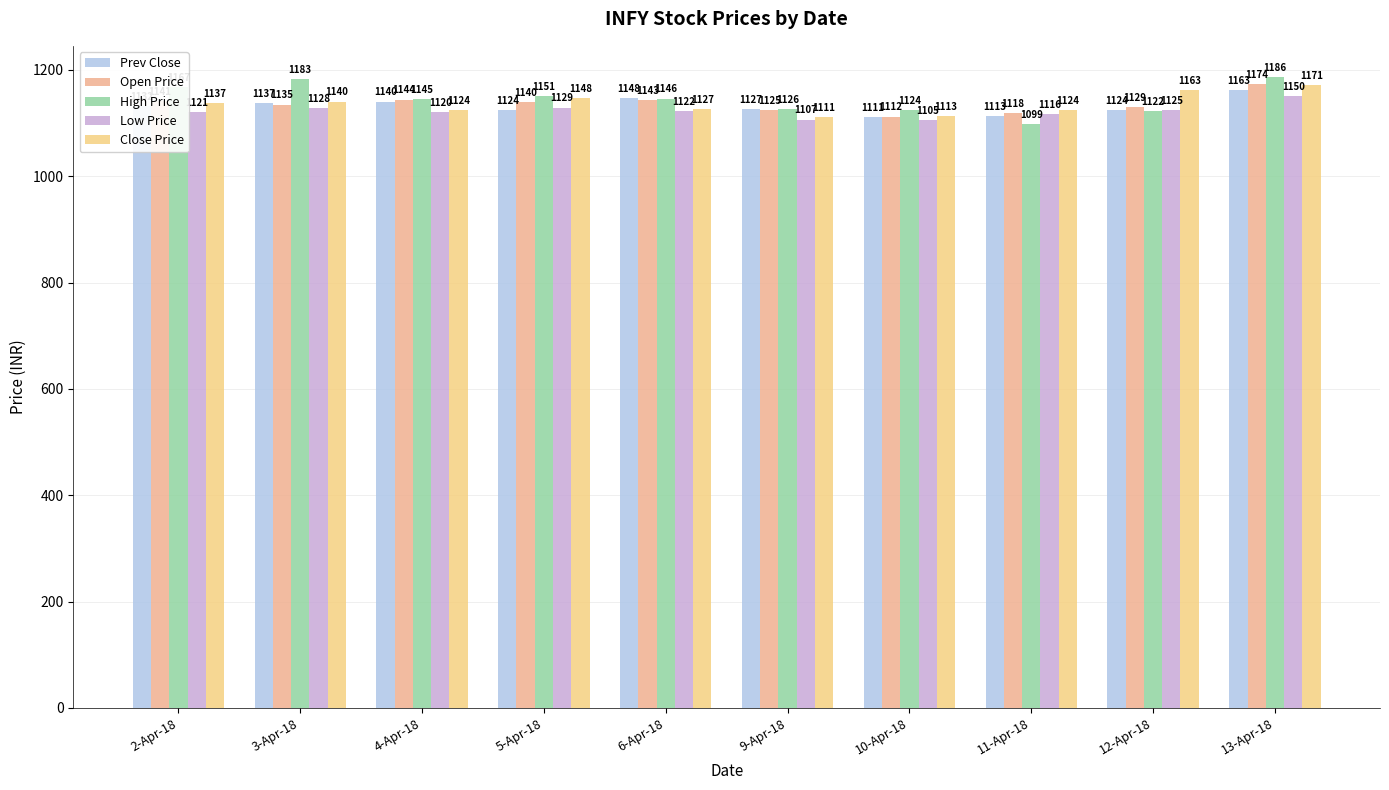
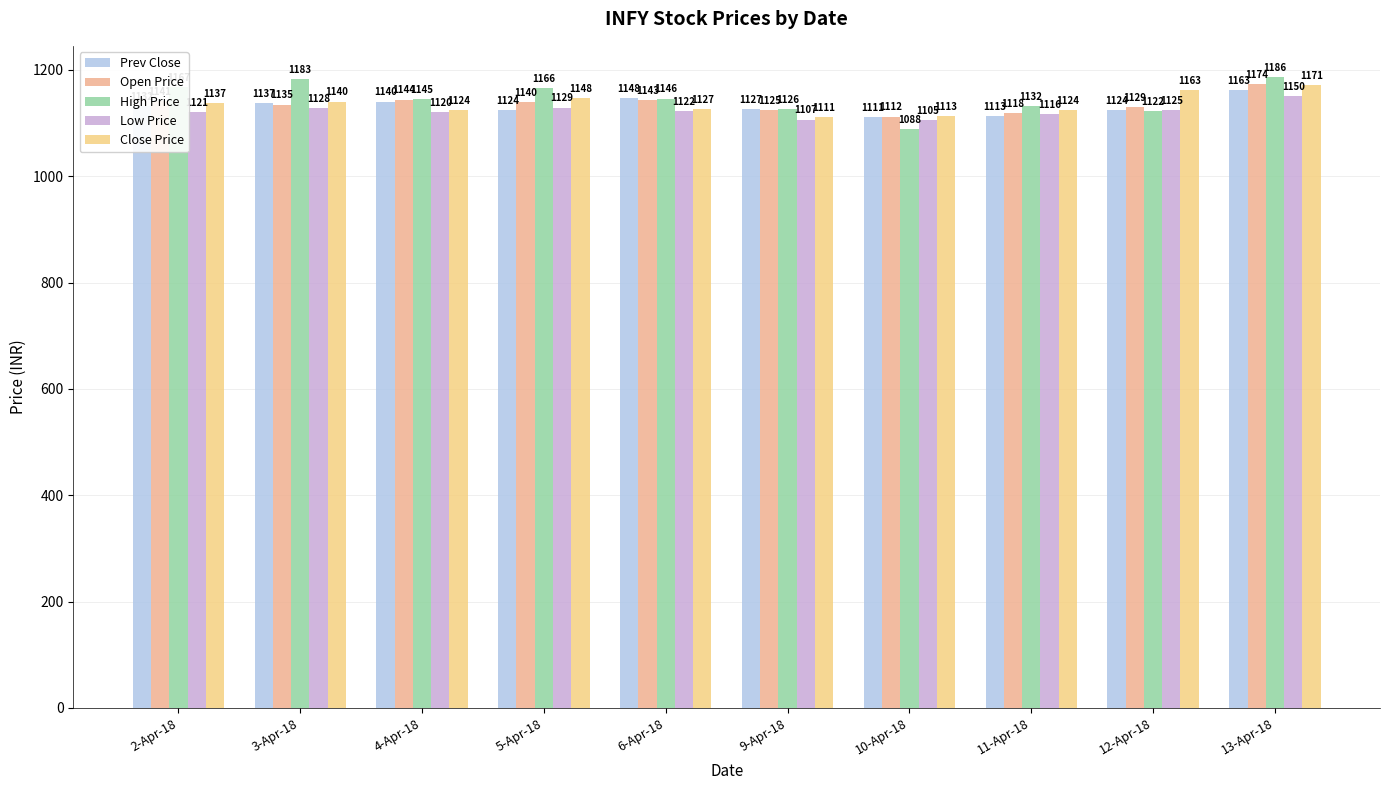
High Price, 5-Apr-18: 1151 -> 1166
High Price, 10-Apr-18: 1124 -> 1088
High Price, 11-Apr-18: 1099 -> 1132
